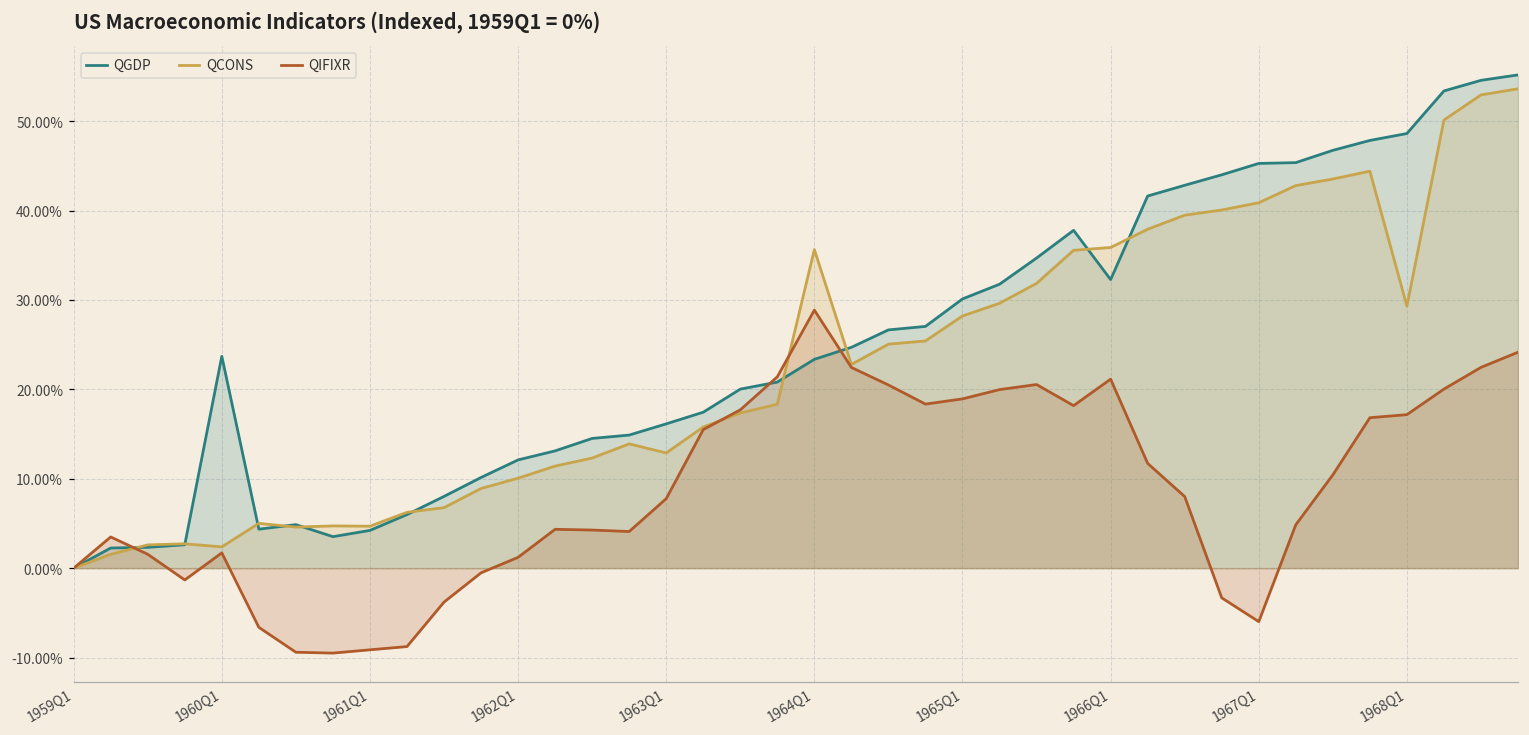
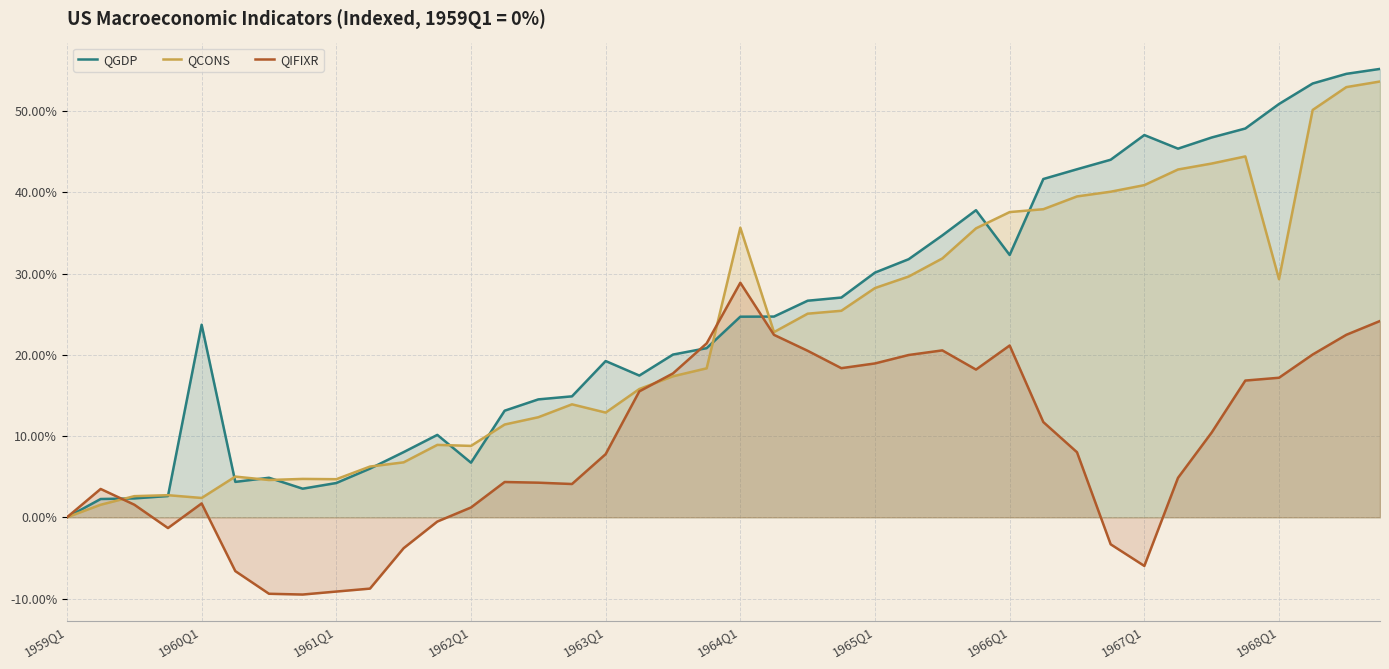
QGDP, 1962Q1: 12% -> 7%
QCONS, 1962Q1: 10% -> 9%
QGDP, 1963Q1: 16% -> 19%
QGDP, 1964Q1: 23% -> 25%
QCONS, 1966Q1: 36% -> 38%
QGDP, 1967Q1: 45% -> 47%
QGDP, 1968Q1: 49% -> 51%
